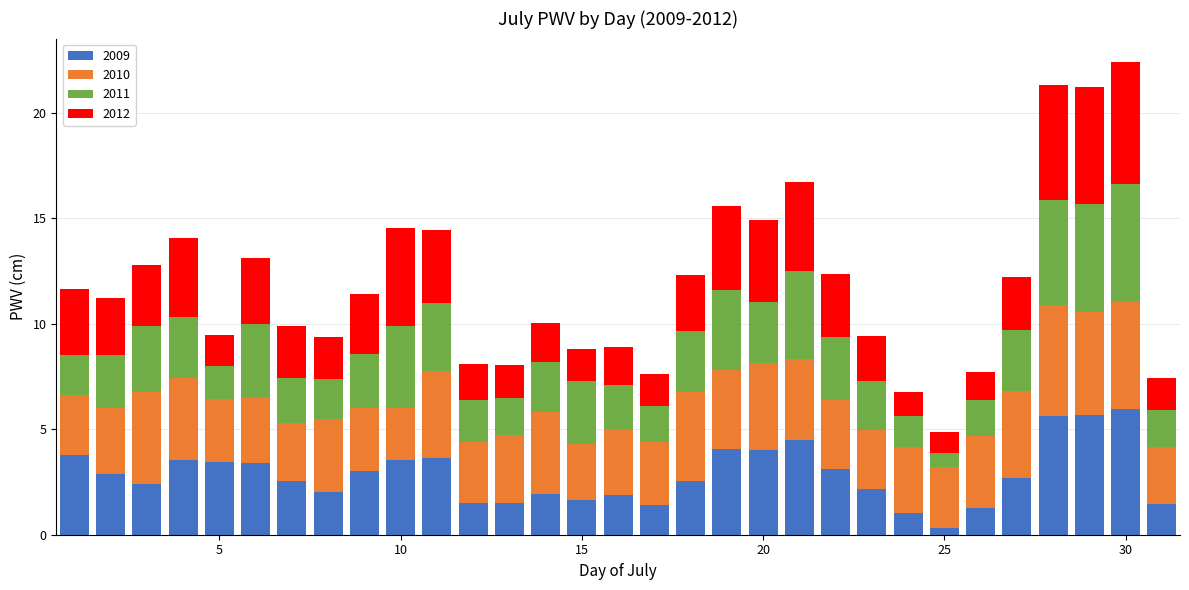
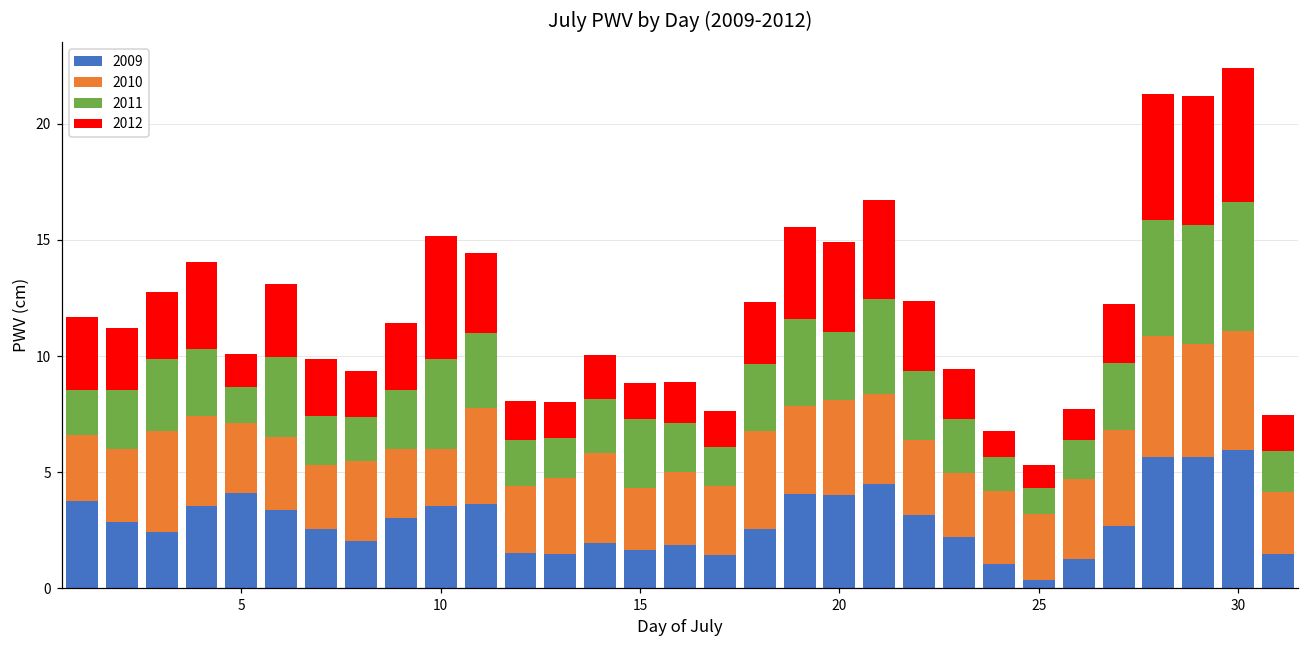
2009, 5: 3.5 -> 4.1
2012, 10: 4.7 -> 5.3
2011, 25: 0.7 -> 1.1
